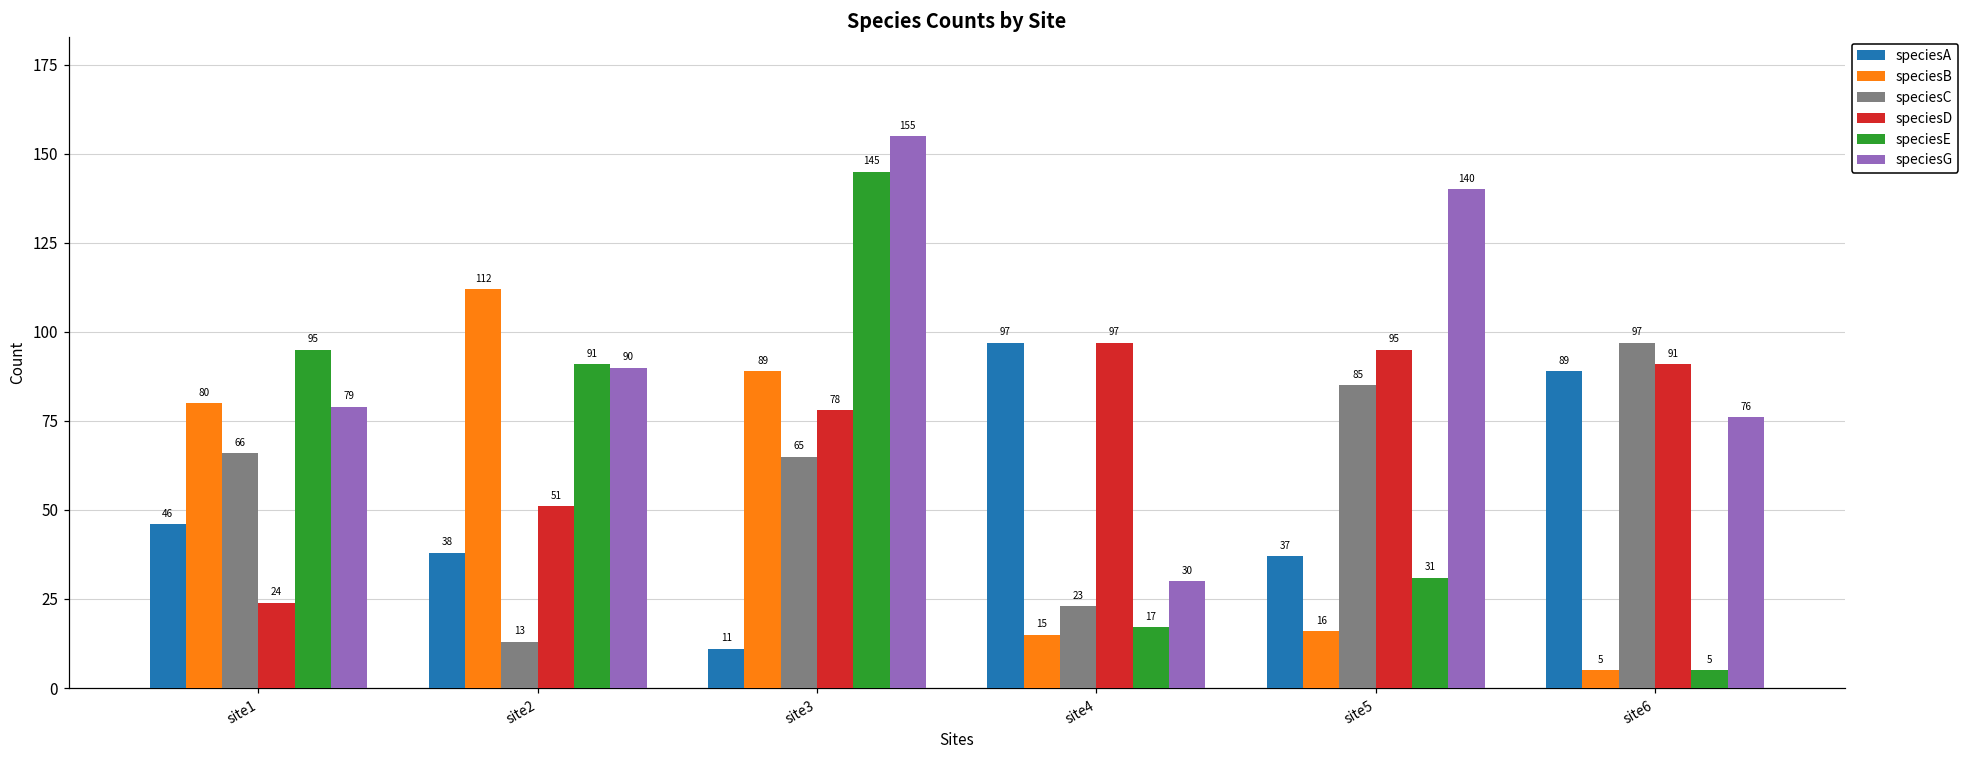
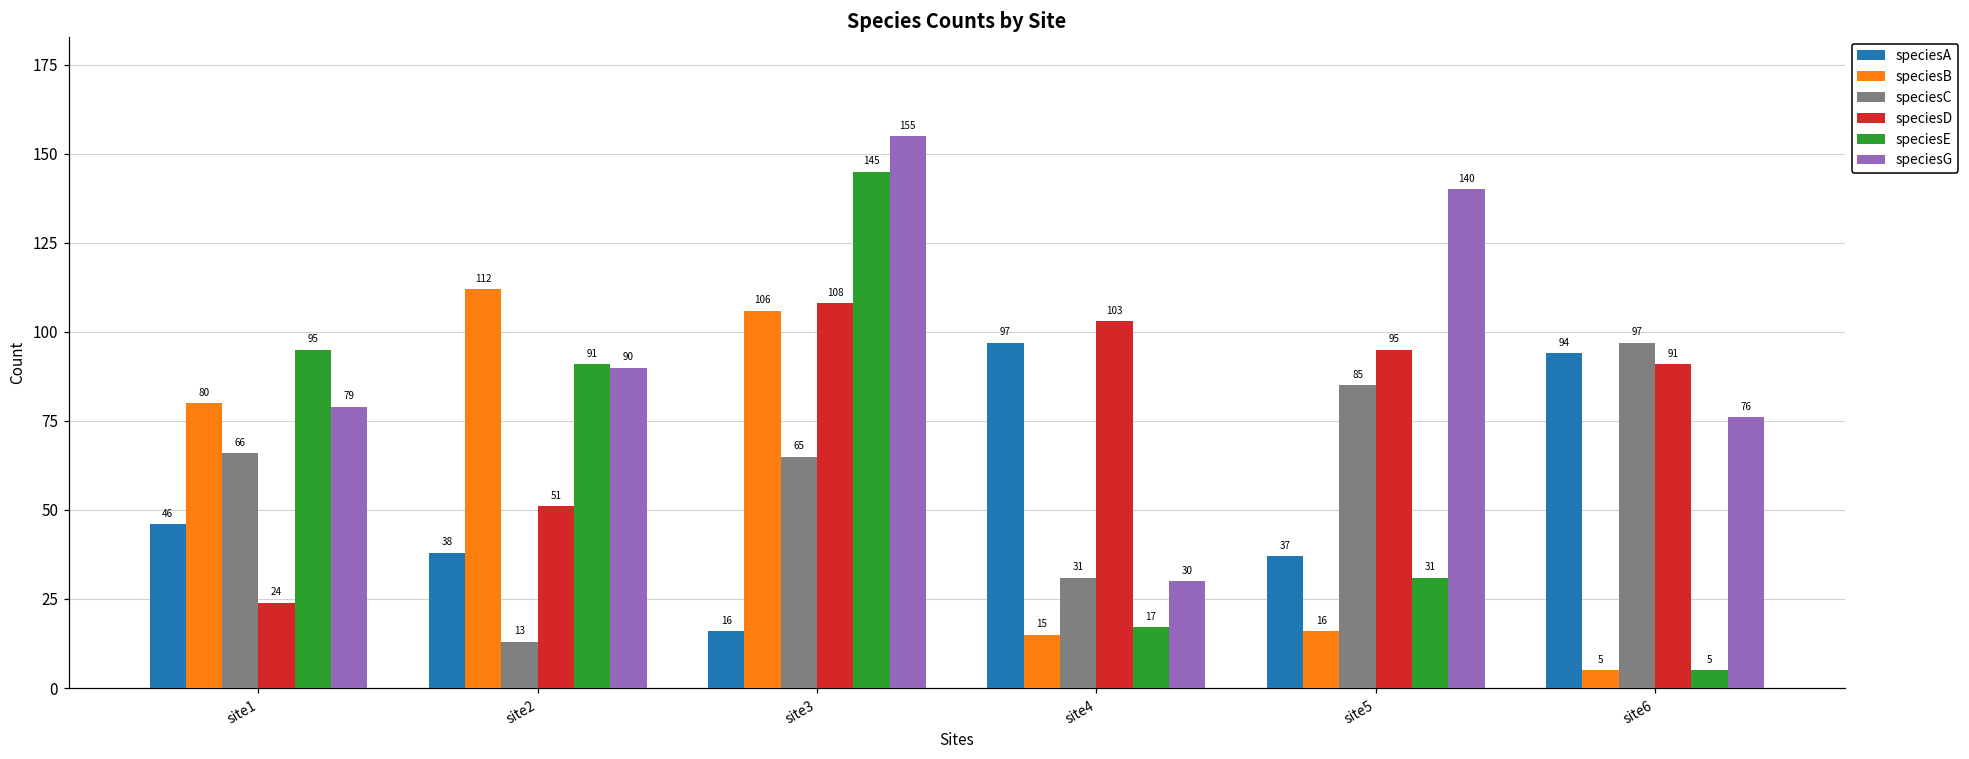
speciesA, site3: 11 -> 16
speciesB, site3: 89 -> 106
speciesD, site3: 78 -> 108
speciesC, site4: 23 -> 31
speciesD, site4: 97 -> 103
speciesA, site6: 89 -> 94
